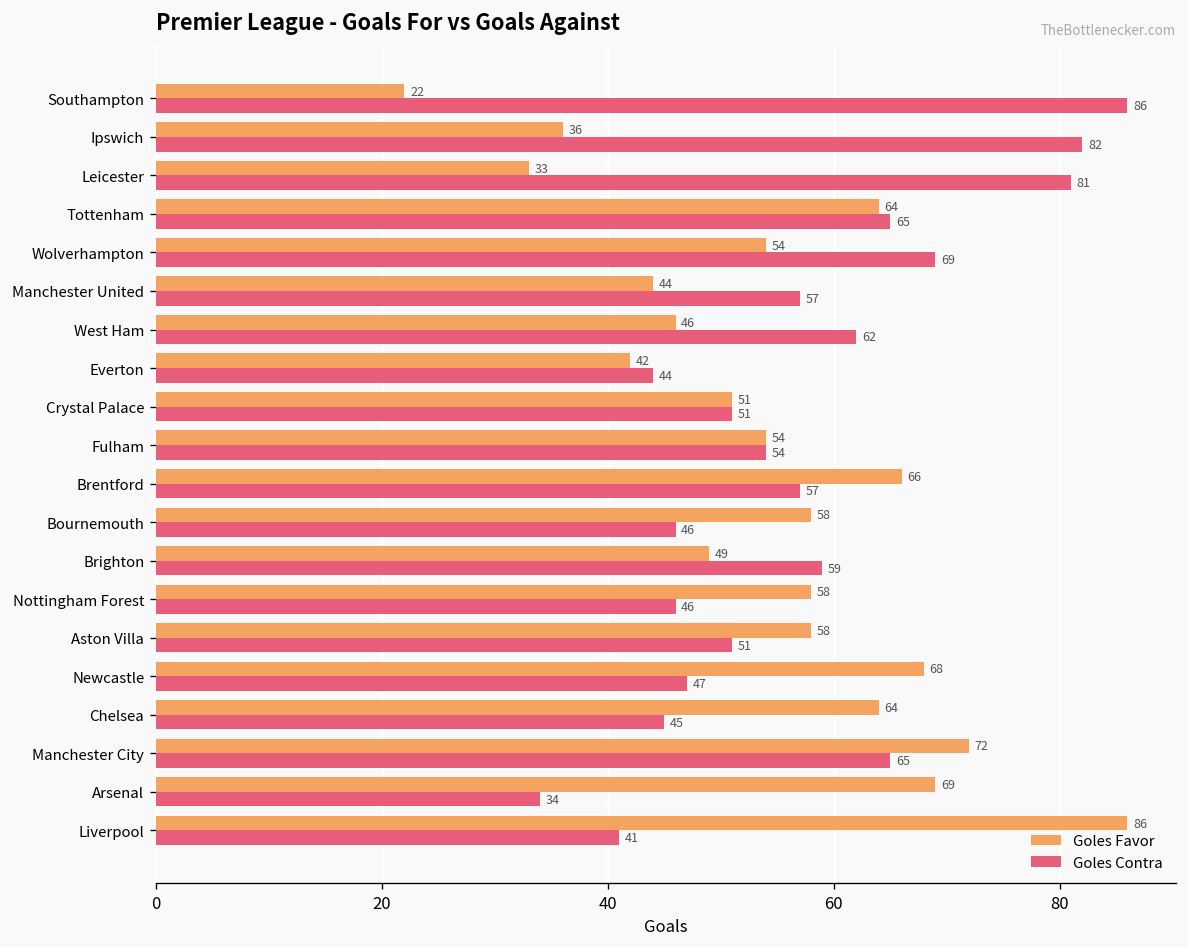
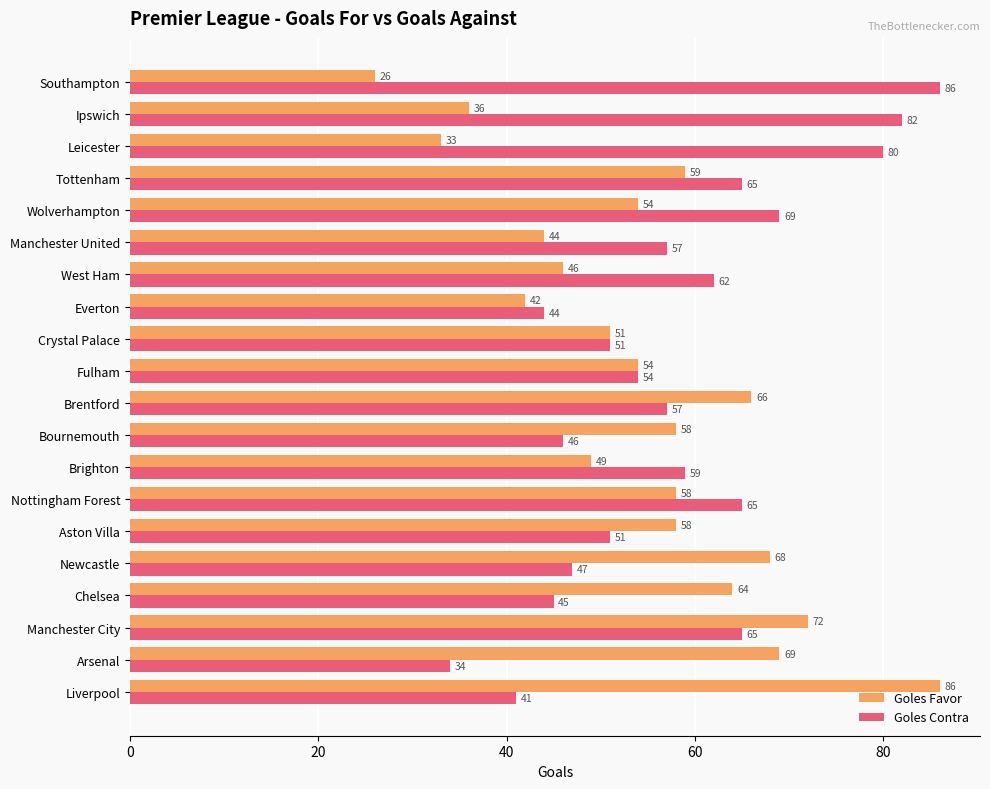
Goles Favor, Southampton: 22 -> 26
Goles Contra, Leicester: 81 -> 80
Goles Favor, Tottenham: 64 -> 59
Goles Contra, Nottingham Forest: 46 -> 65
